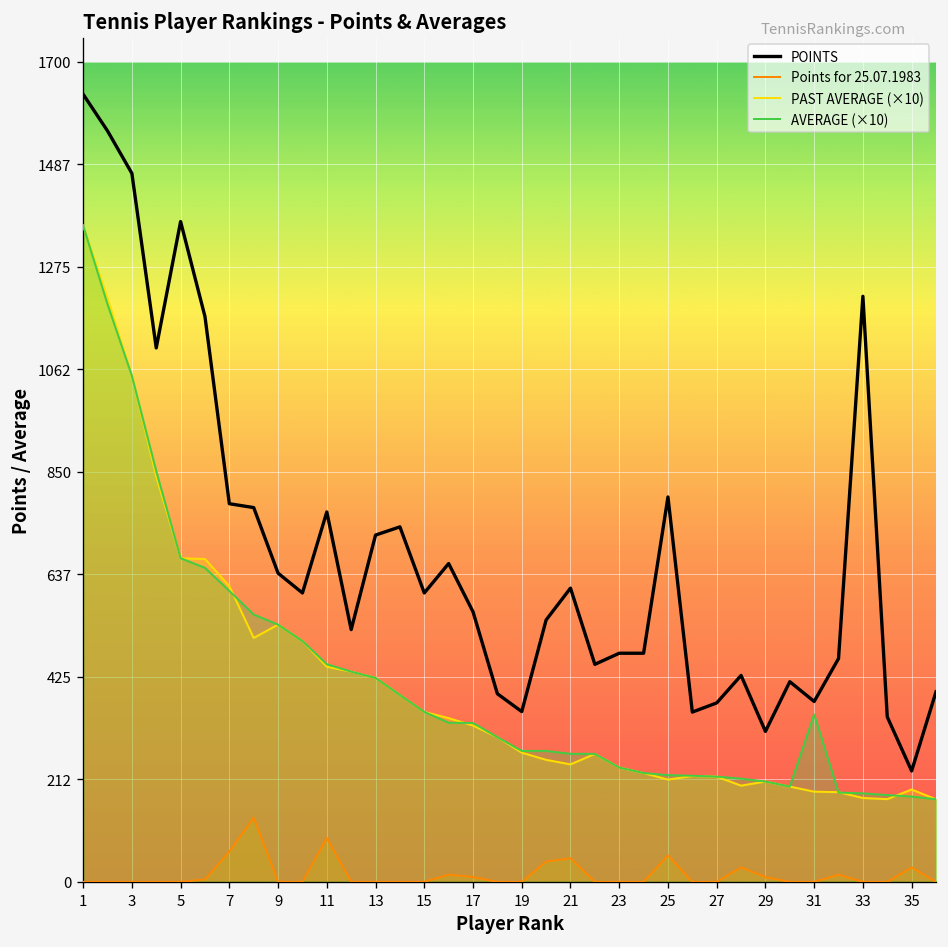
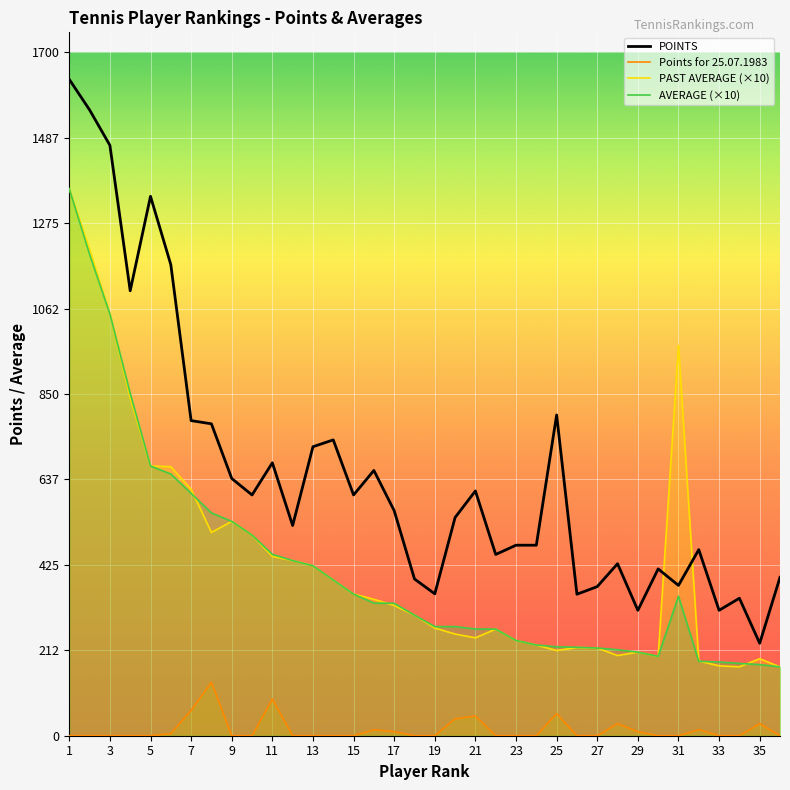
POINTS, 5: 1370 -> 1340
POINTS, 11: 770 -> 680
PAST AVERAGE (×10), 31: 190 -> 970
POINTS, 33: 1210 -> 310
